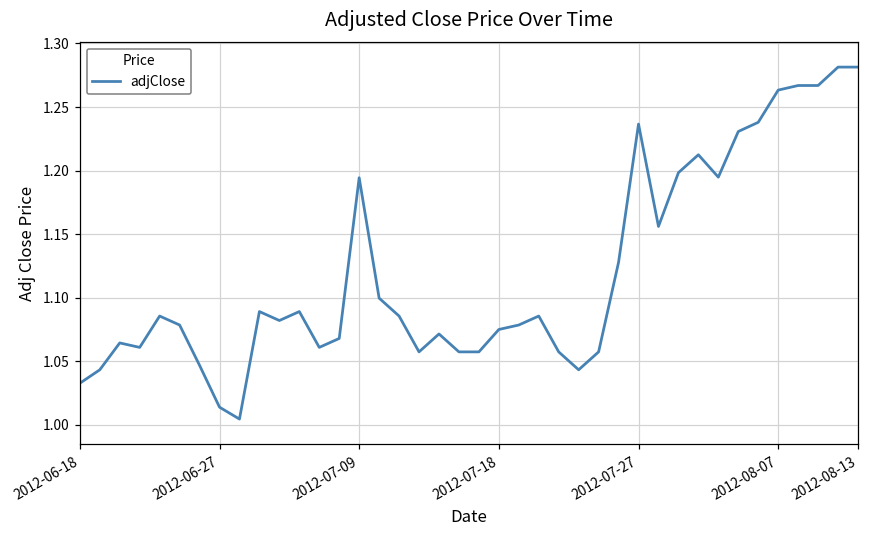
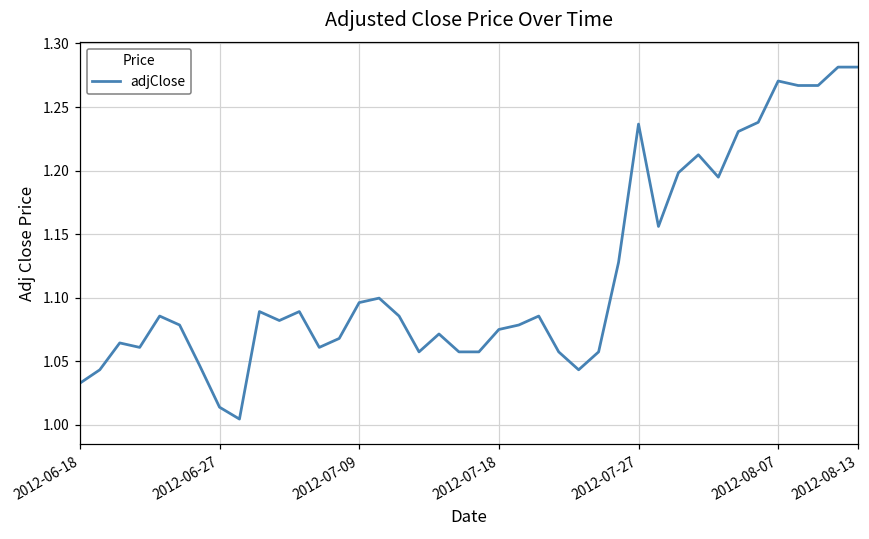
2012-07-09: 1.194 -> 1.096
2012-08-07: 1.263 -> 1.270
